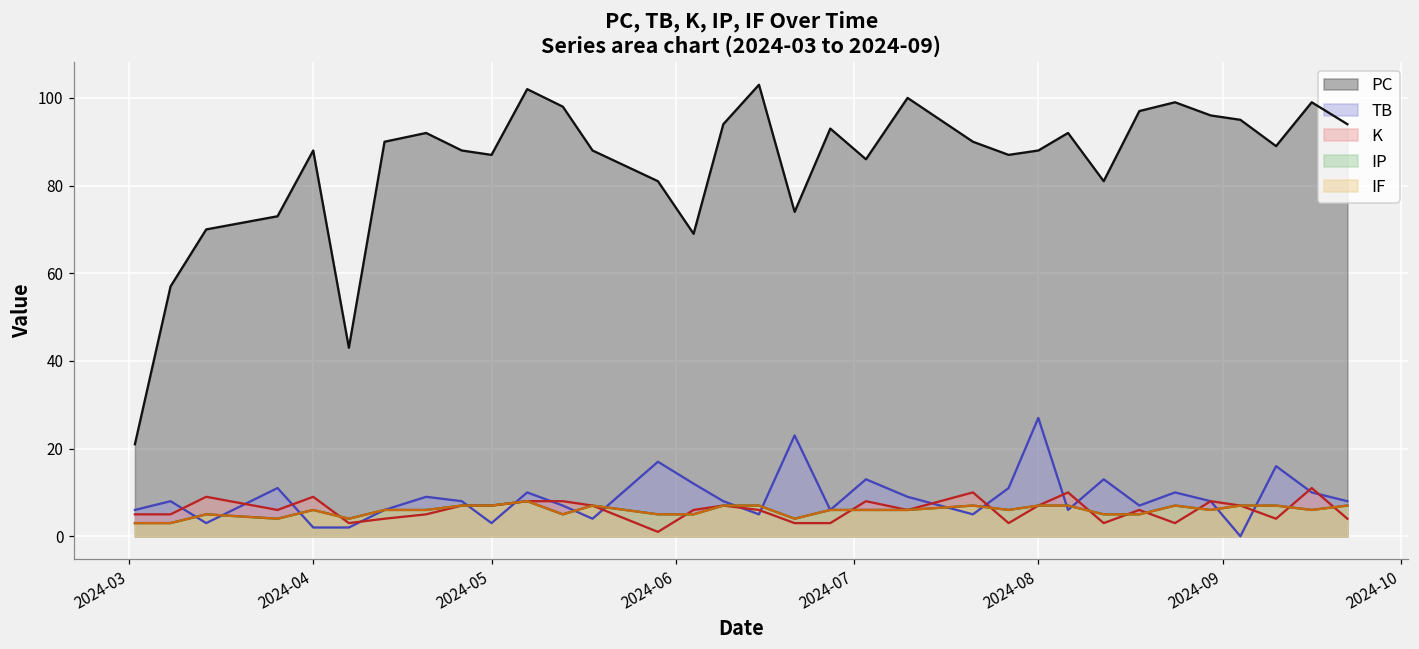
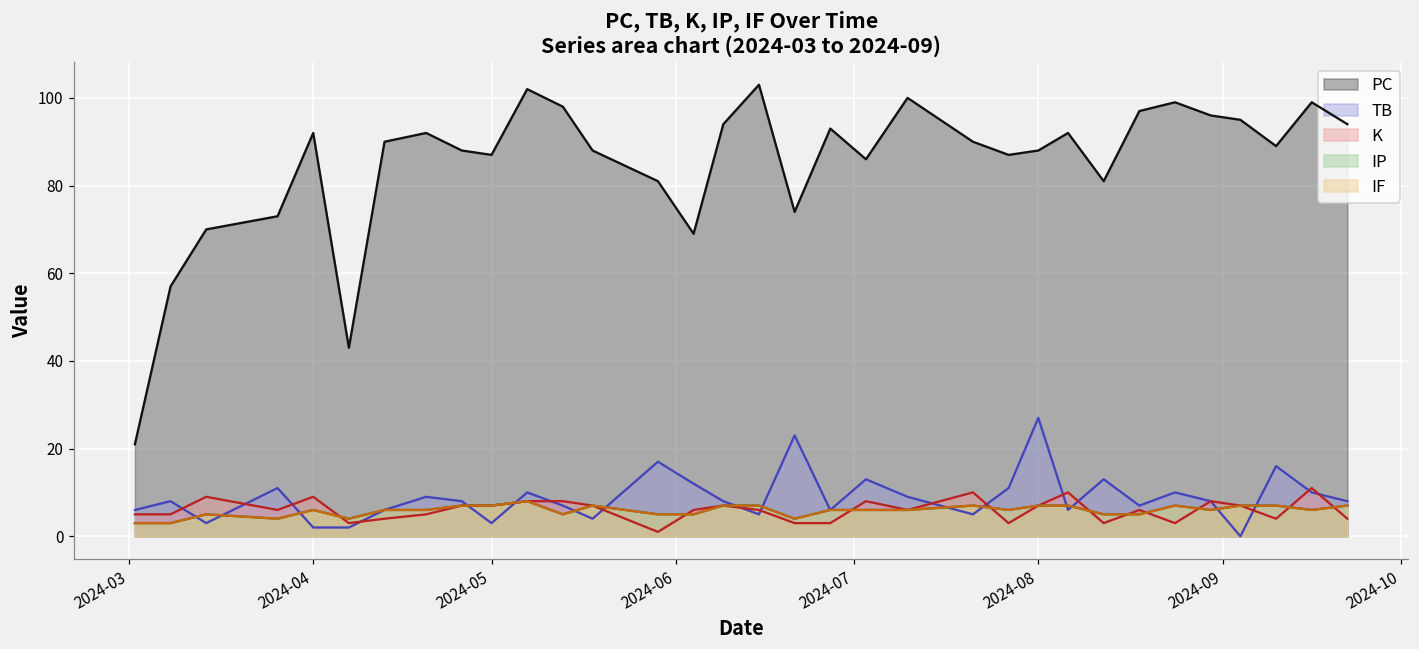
PC, 2024-04: 88 -> 92
